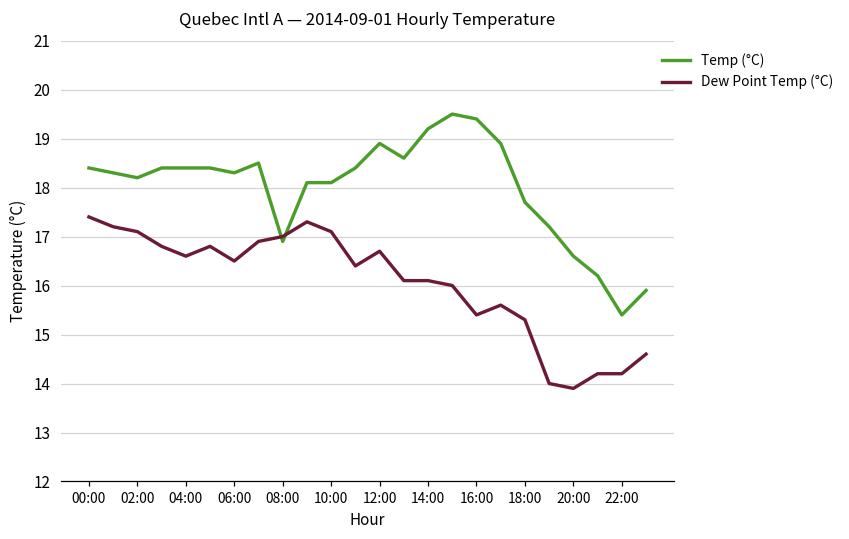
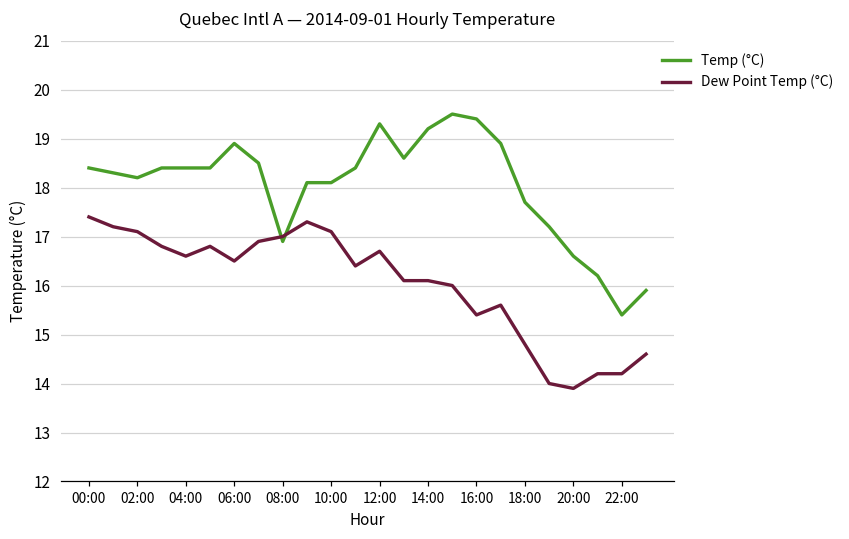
Temp (°C), 06:00: 18.3 -> 18.9
Temp (°C), 12:00: 18.9 -> 19.3
Dew Point Temp (°C), 18:00: 15.3 -> 14.8
